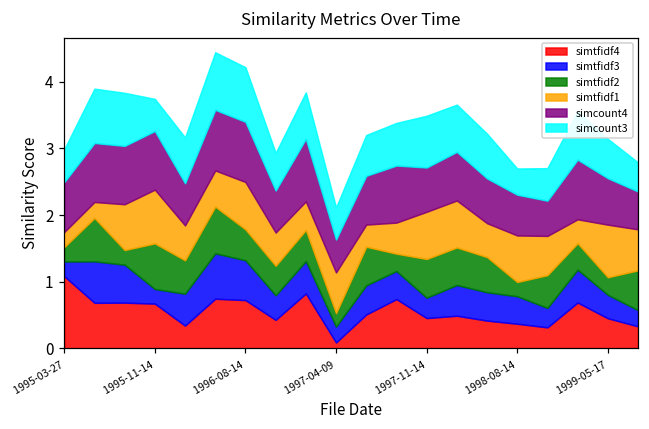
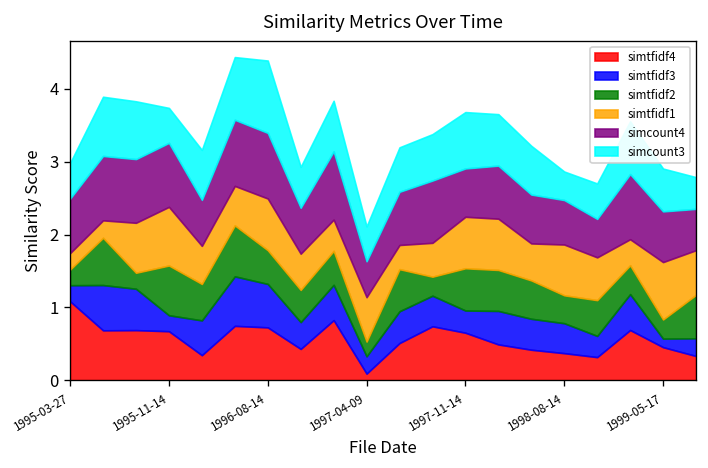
simcount3, 1996-08-14: 0.8 -> 1.0
simtfidf4, 1997-11-14: 0.5 -> 0.7
simtfidf2, 1998-08-14: 0.2 -> 0.4
simtfidf3, 1999-05-17: 0.4 -> 0.1
